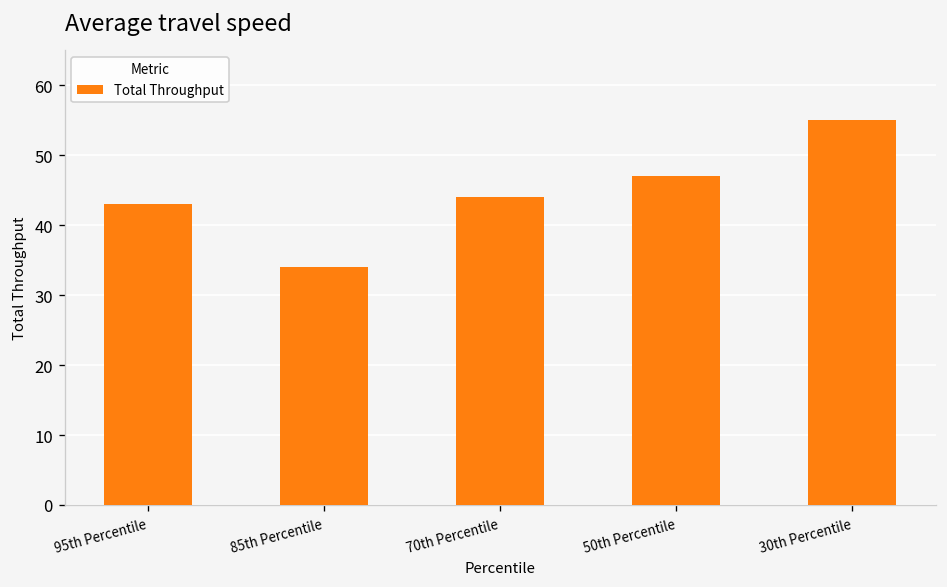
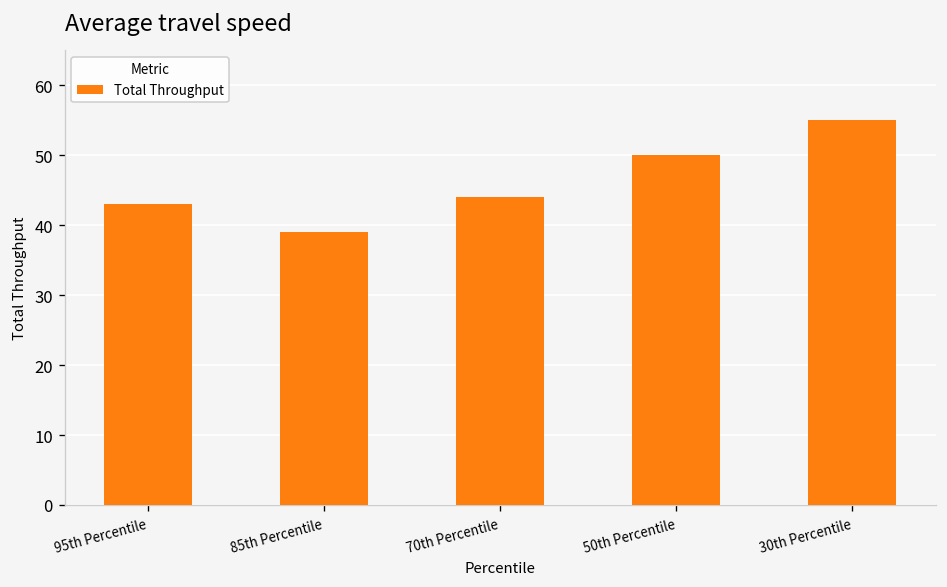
85th Percentile: 34 -> 39
50th Percentile: 47 -> 50
